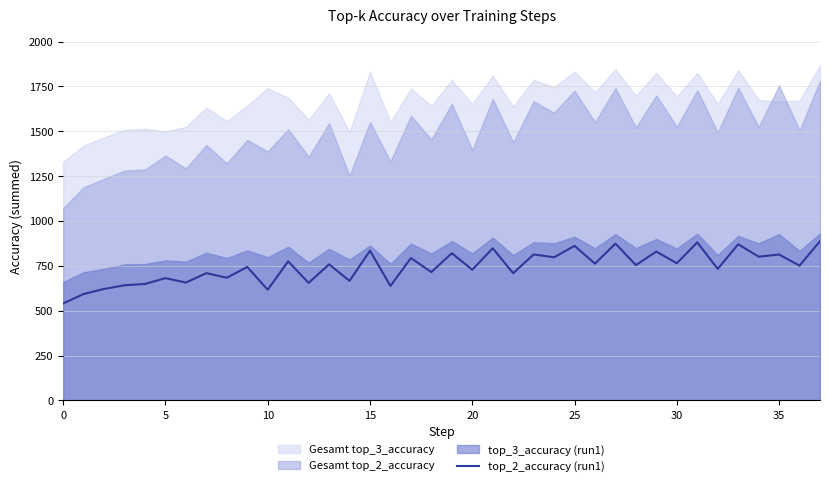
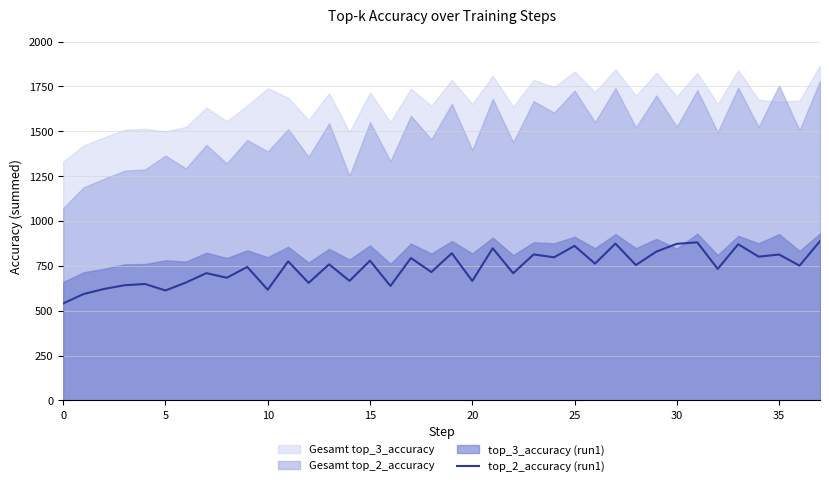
top_2_accuracy (run1), 5: 680 -> 610
top_2_accuracy (run1), 15: 830 -> 780
Gesamt top_3_accuracy, 15: 1830 -> 1720
top_2_accuracy (run1), 20: 730 -> 670
top_2_accuracy (run1), 30: 760 -> 870
